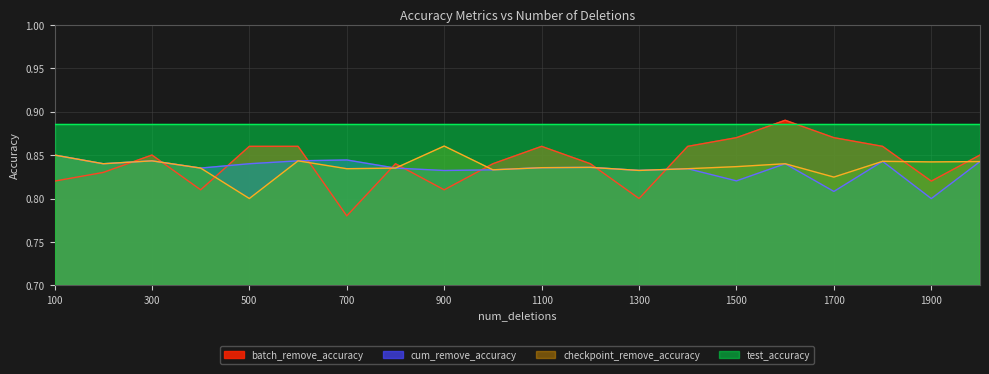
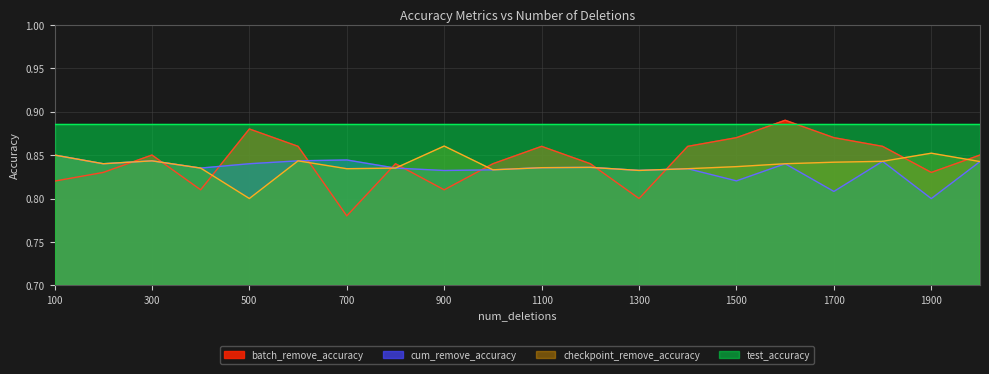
batch_remove_accuracy, 500: 0.86 -> 0.88
checkpoint_remove_accuracy, 1700: 0.82 -> 0.84
batch_remove_accuracy, 1900: 0.82 -> 0.83
checkpoint_remove_accuracy, 1900: 0.84 -> 0.85
